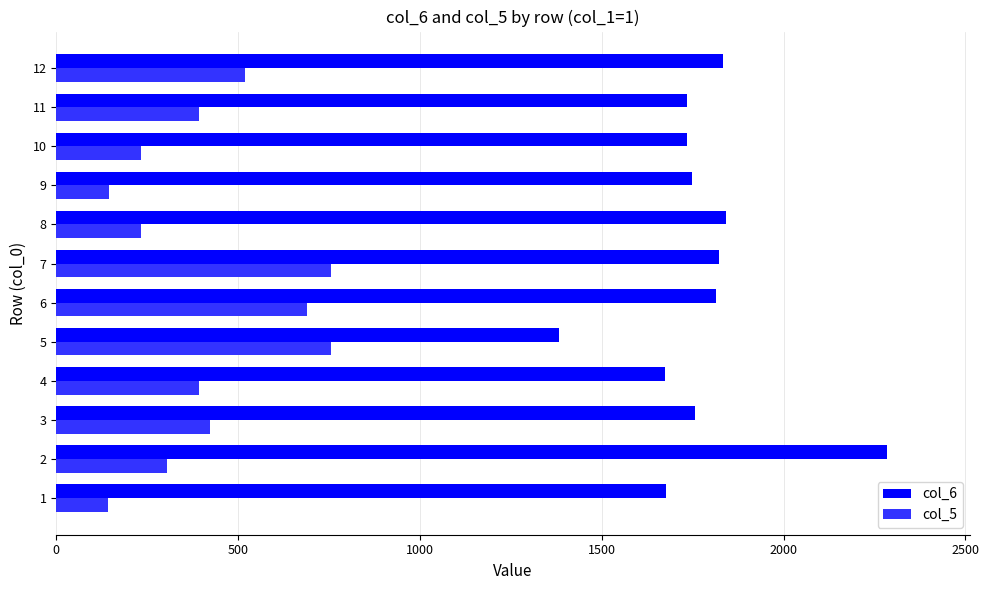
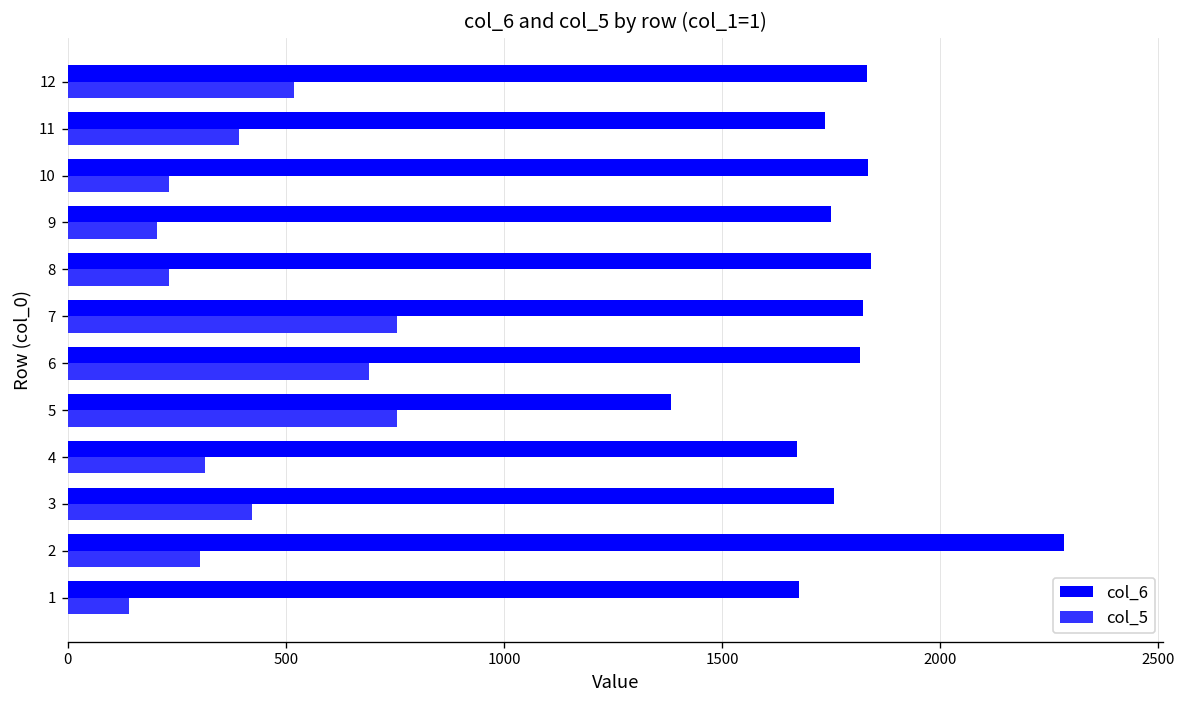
col_6, 10: 1730 -> 1830
col_5, 9: 150 -> 210
col_5, 4: 390 -> 310
